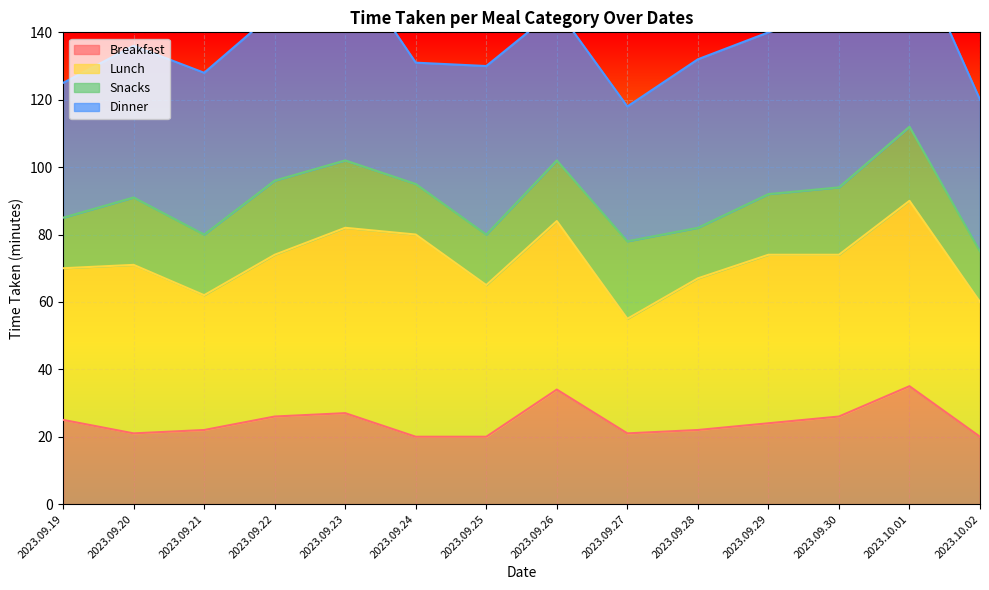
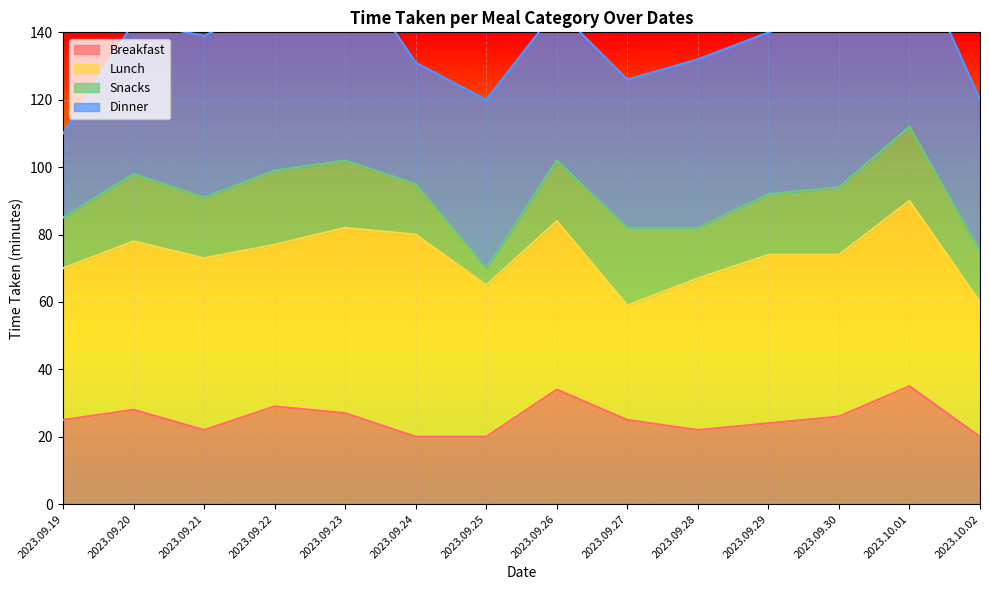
Dinner, 2023.09.19: 40 -> 25
Breakfast, 2023.09.20: 21 -> 28
Lunch, 2023.09.21: 40 -> 51
Breakfast, 2023.09.22: 26 -> 29
Snacks, 2023.09.25: 15 -> 5
Breakfast, 2023.09.27: 21 -> 25
Dinner, 2023.09.27: 40 -> 44
